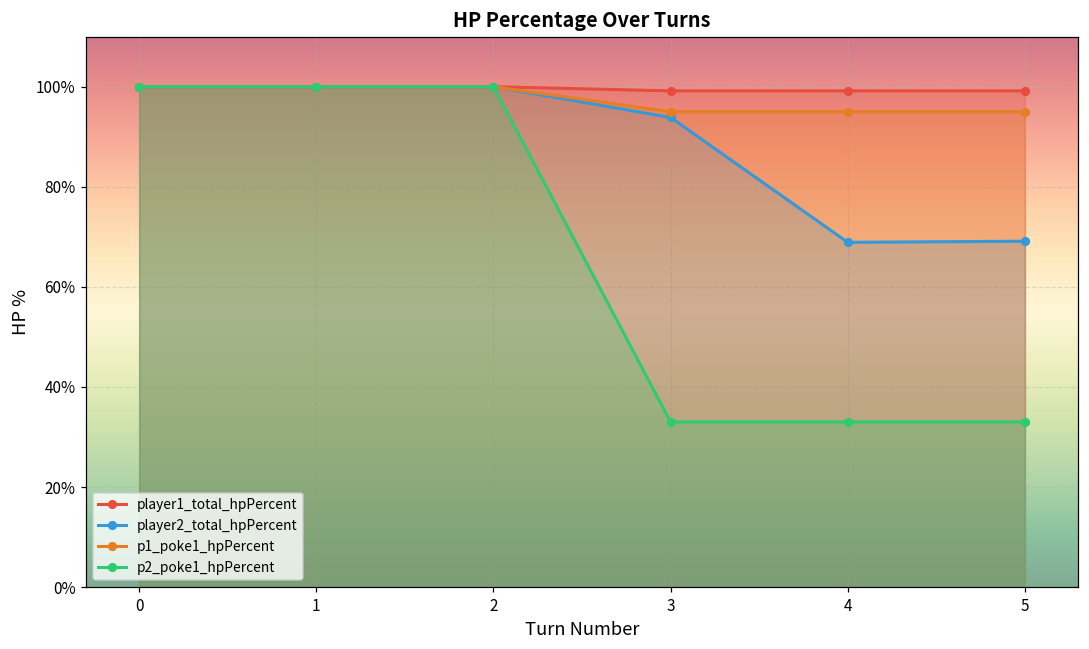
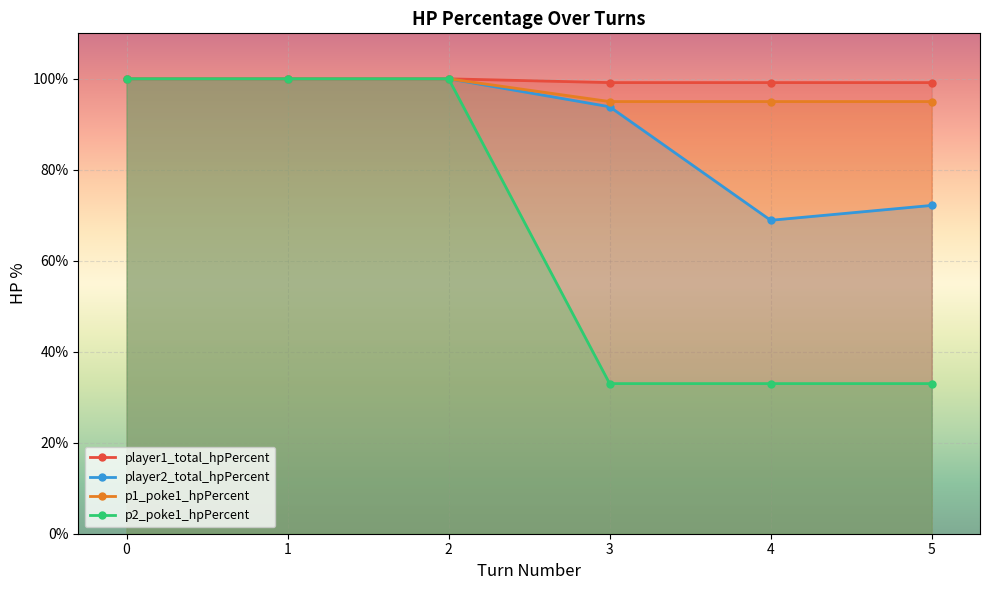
player2_total_hpPercent, 5: 69% -> 72%
